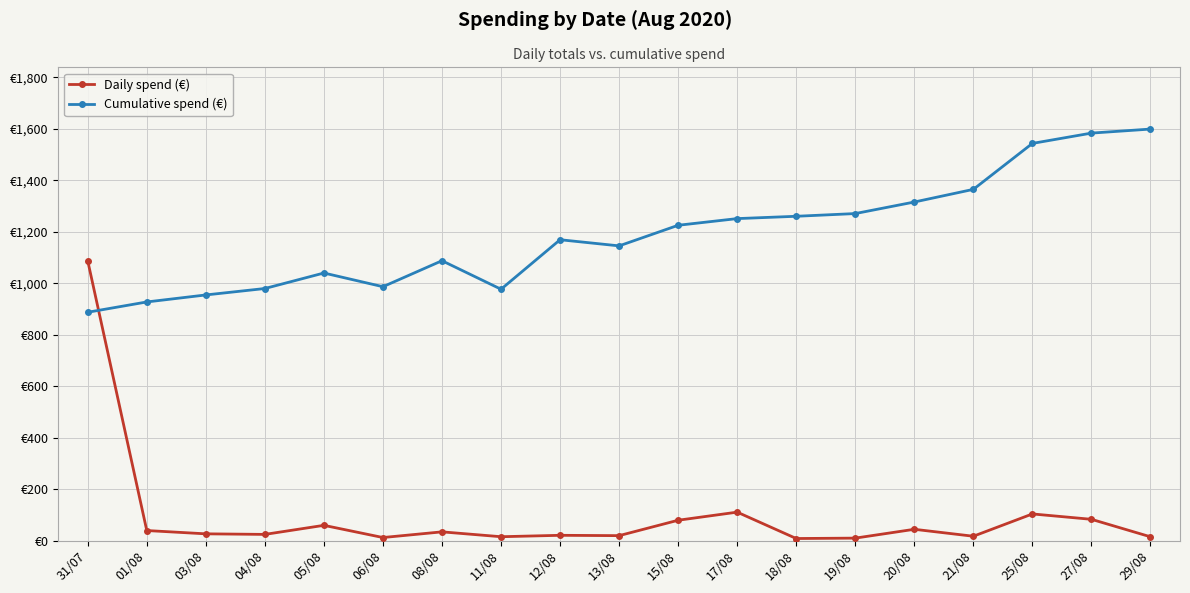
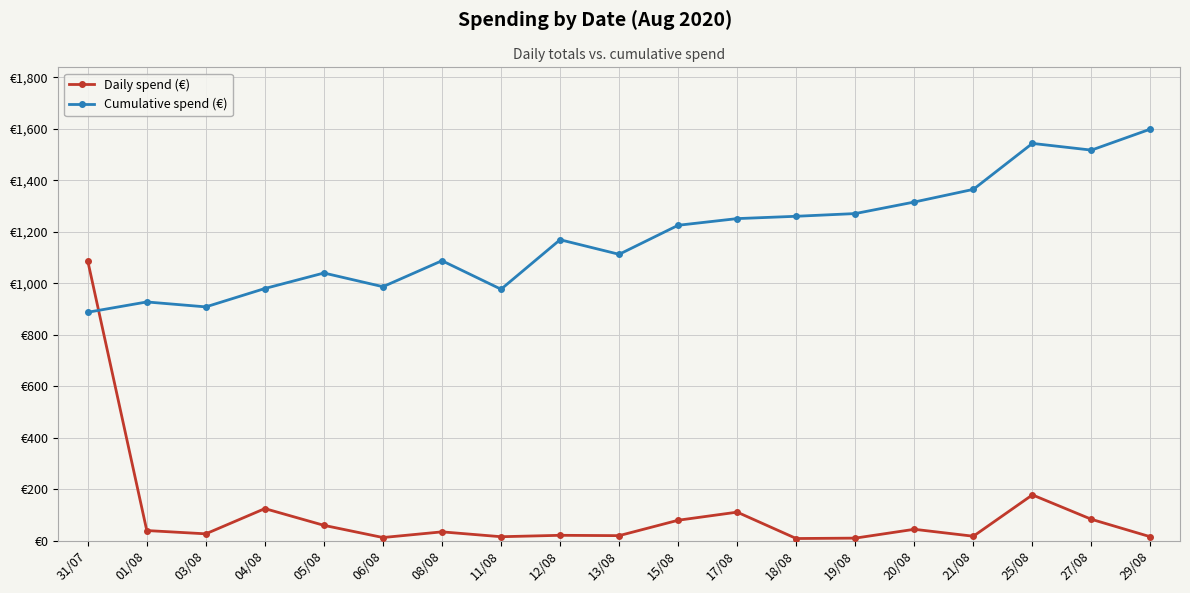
Cumulative spend (€), 03/08: €950 -> €910
Daily spend (€), 04/08: €30 -> €130
Cumulative spend (€), 13/08: €1,150 -> €1,110
Daily spend (€), 25/08: €100 -> €180
Cumulative spend (€), 27/08: €1,580 -> €1,520
